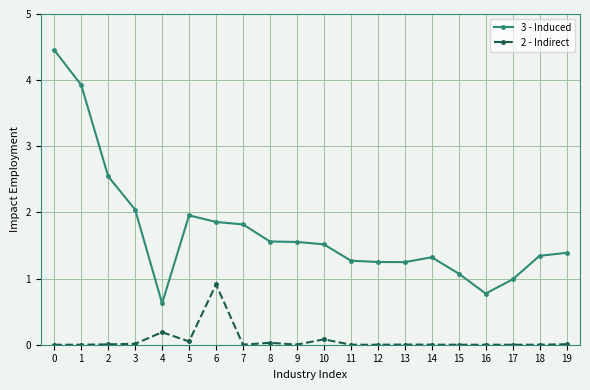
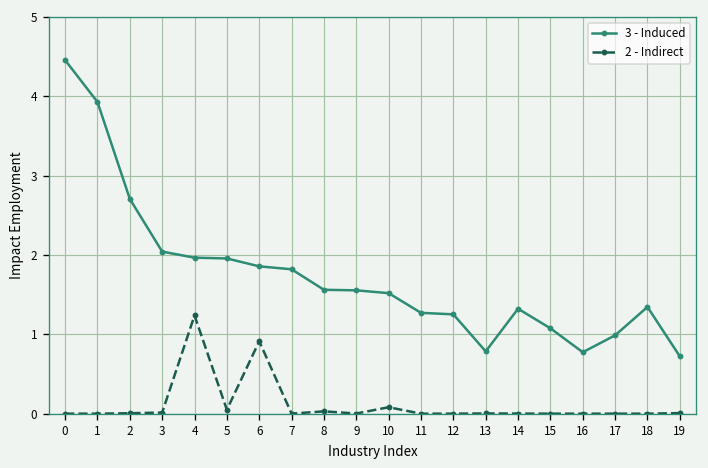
3 - Induced, 2: 2.5 -> 2.7
3 - Induced, 4: 0.6 -> 2.0
2 - Indirect, 4: 0.2 -> 1.2
3 - Induced, 13: 1.2 -> 0.8
3 - Induced, 19: 1.4 -> 0.7
